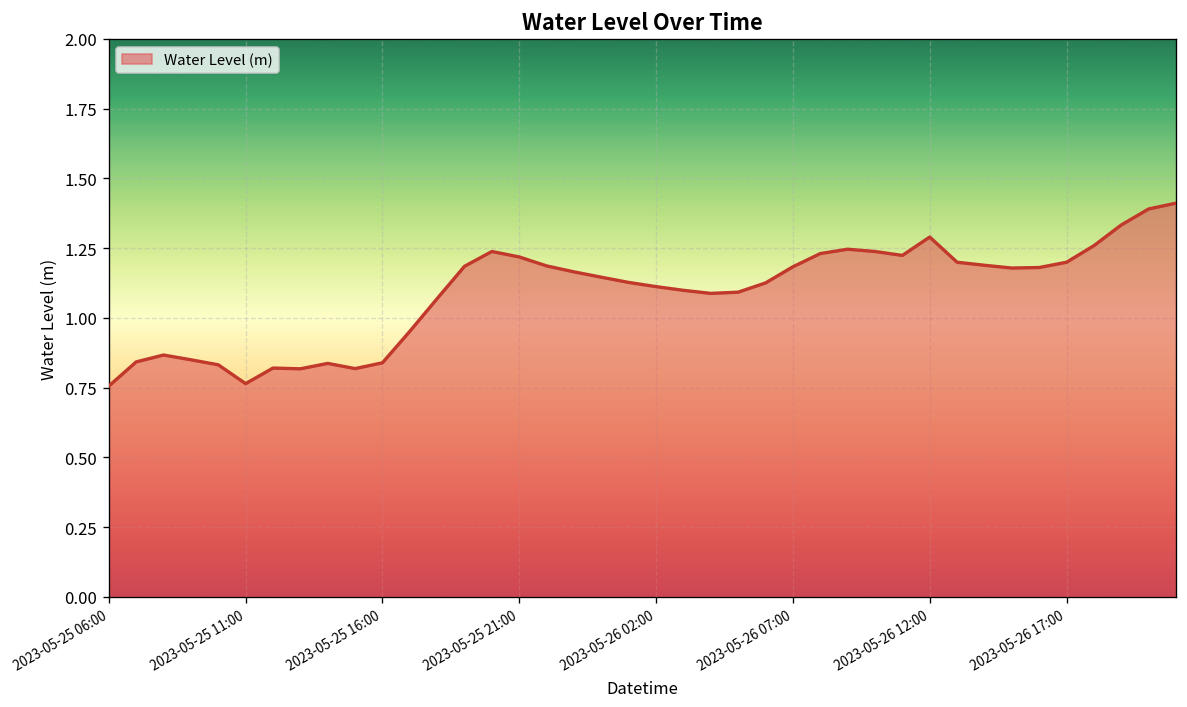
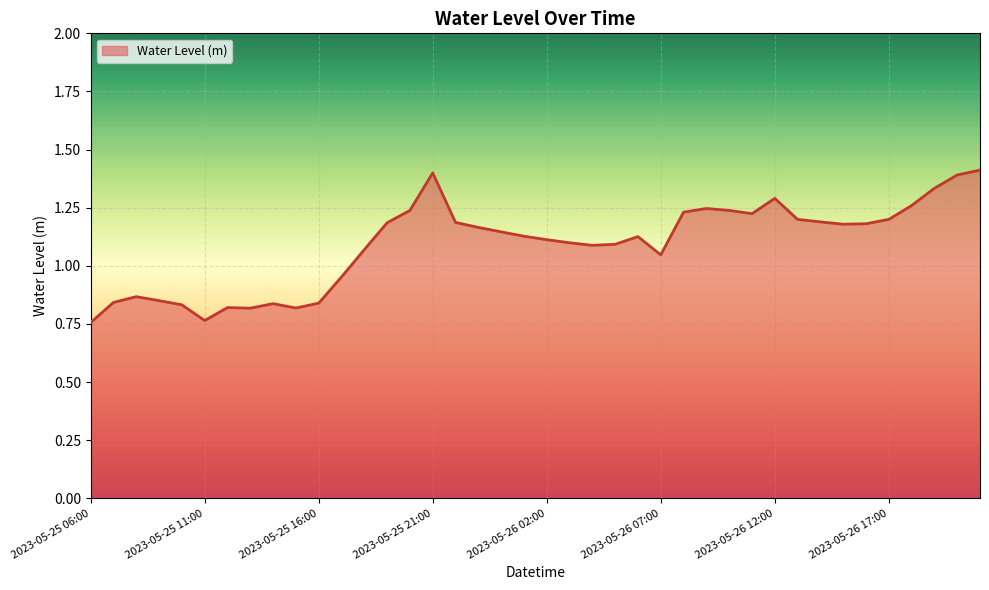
2023-05-25 21:00: 1.22 -> 1.40
2023-05-26 07:00: 1.18 -> 1.05
